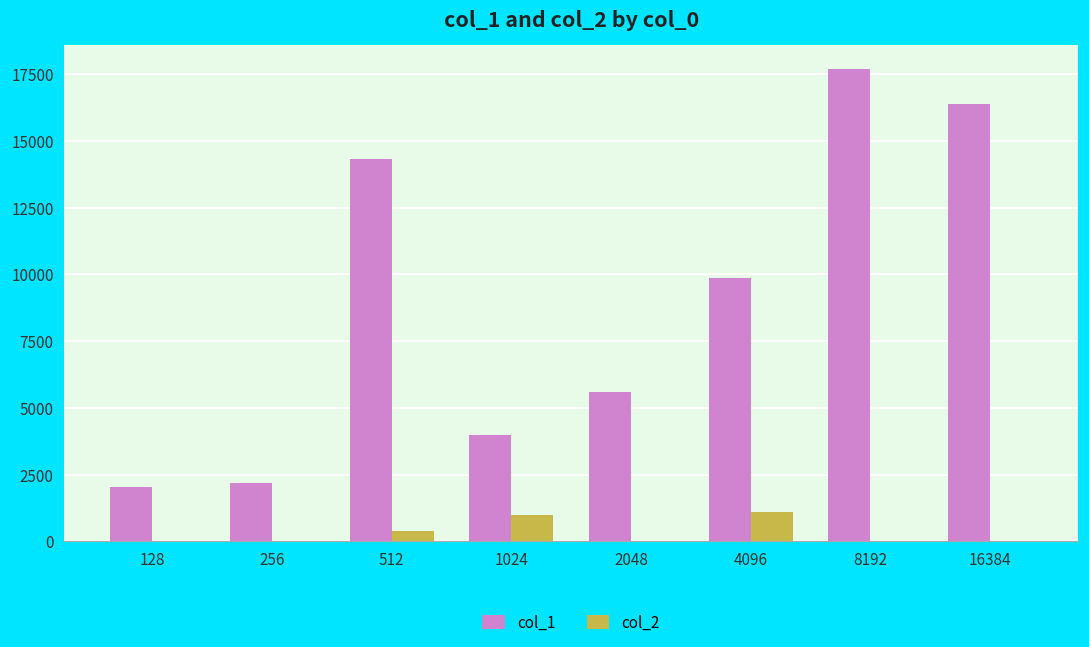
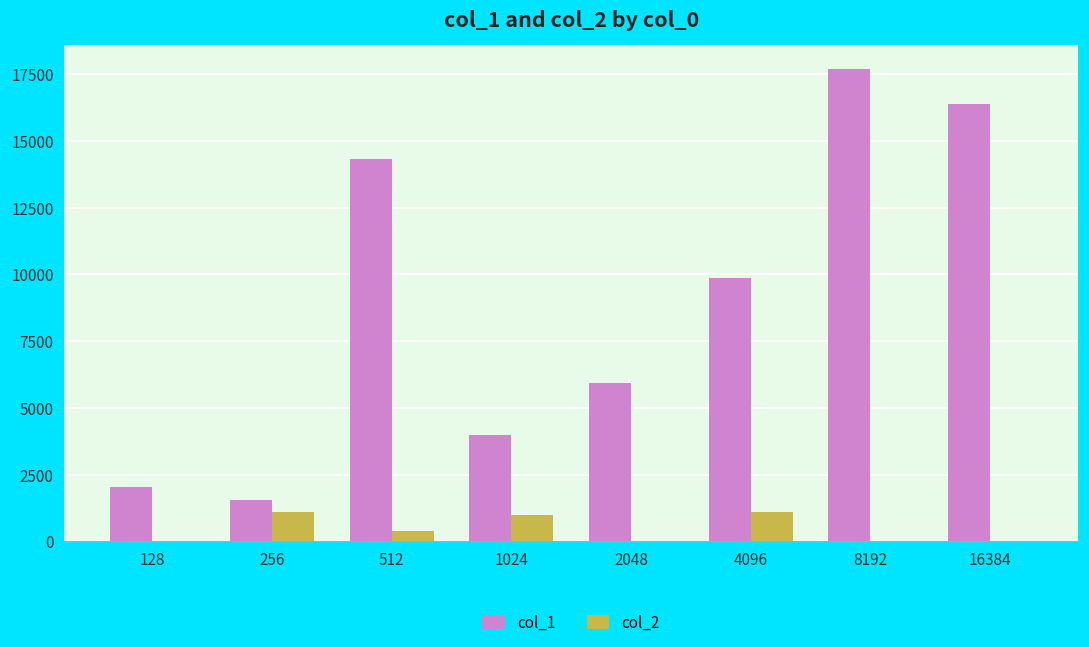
col_1, 256: 2200 -> 1500
col_2, 256: 0 -> 1100
col_1, 2048: 5600 -> 5900
